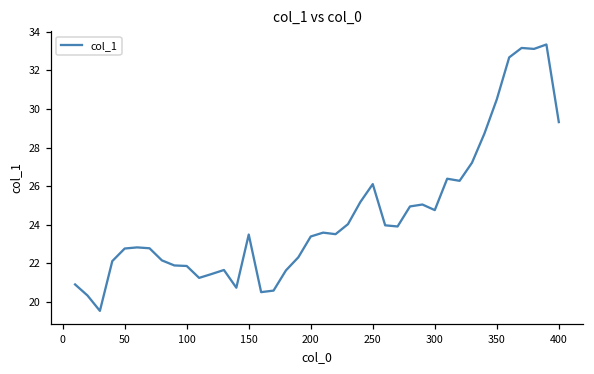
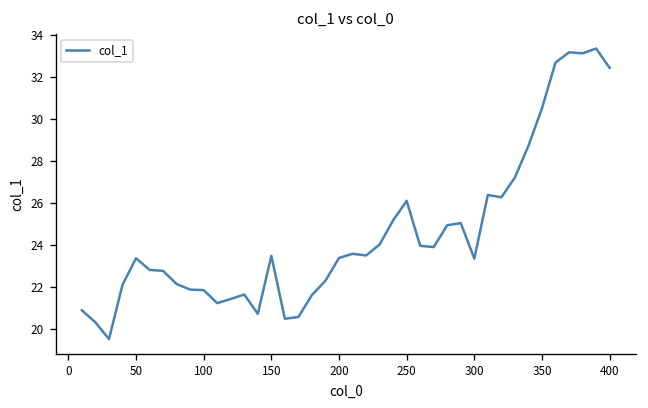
50: 22.8 -> 23.4
300: 24.8 -> 23.4
400: 29.3 -> 32.4
